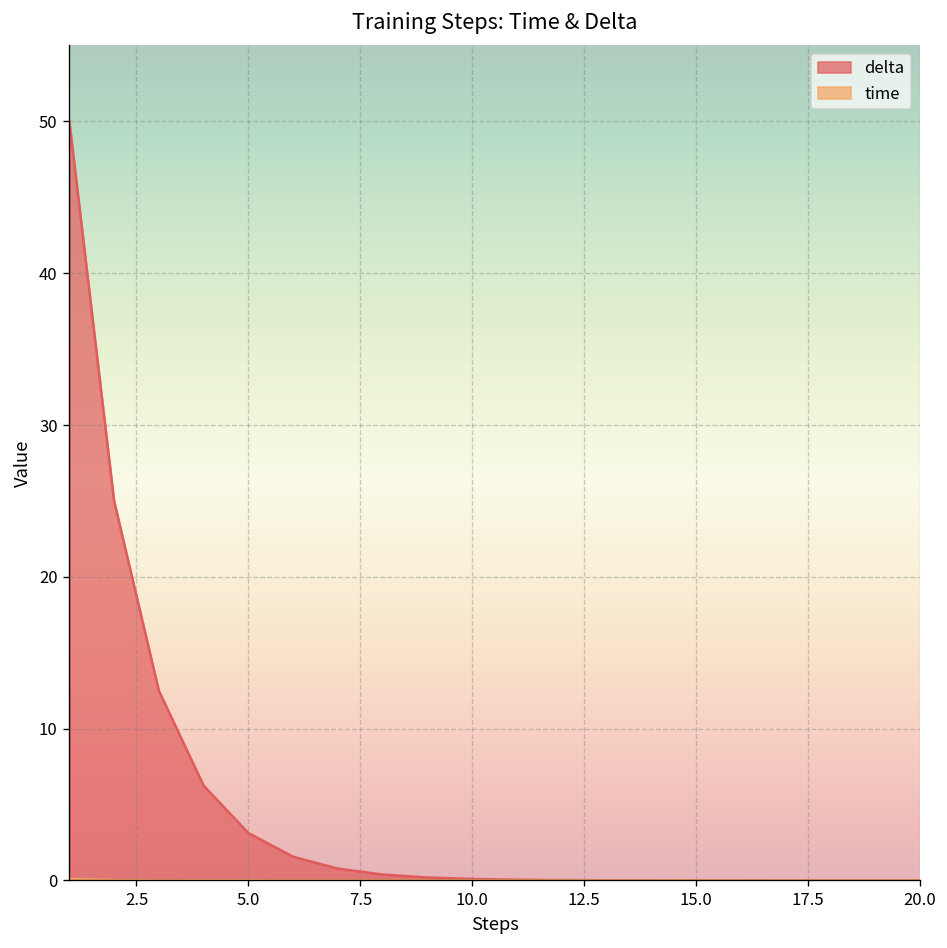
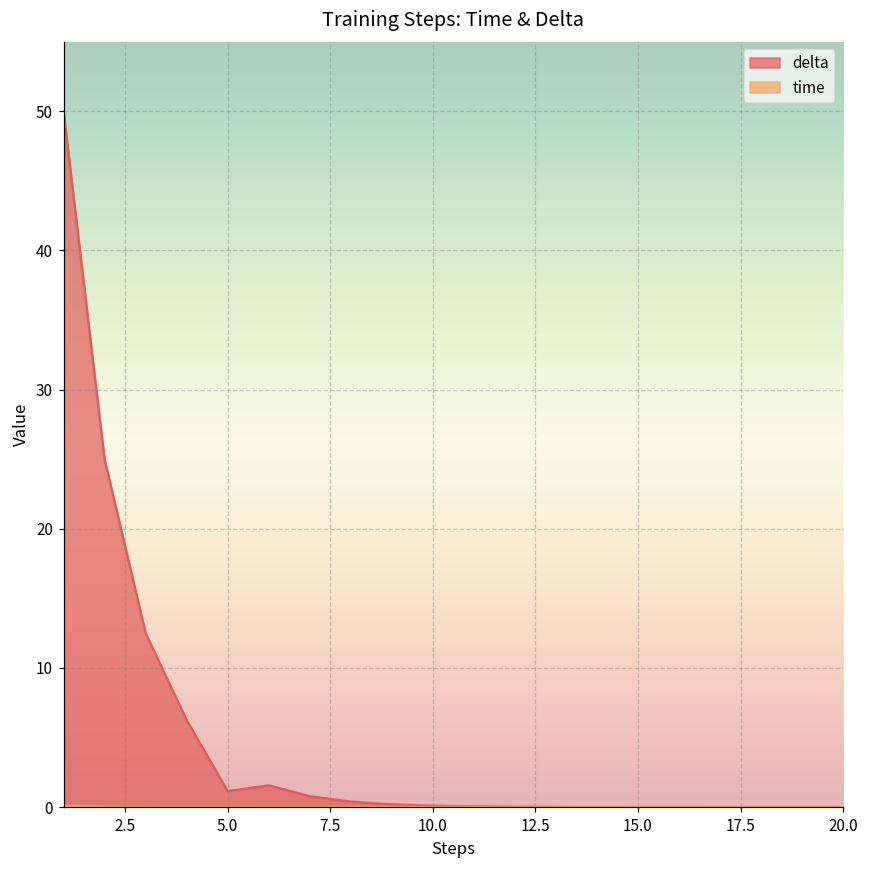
delta, 5.0: 3.1 -> 1.1
